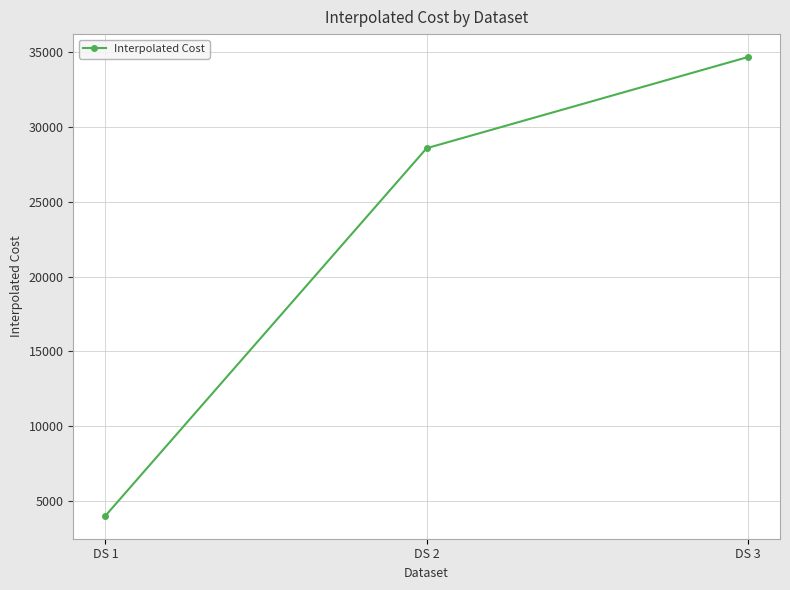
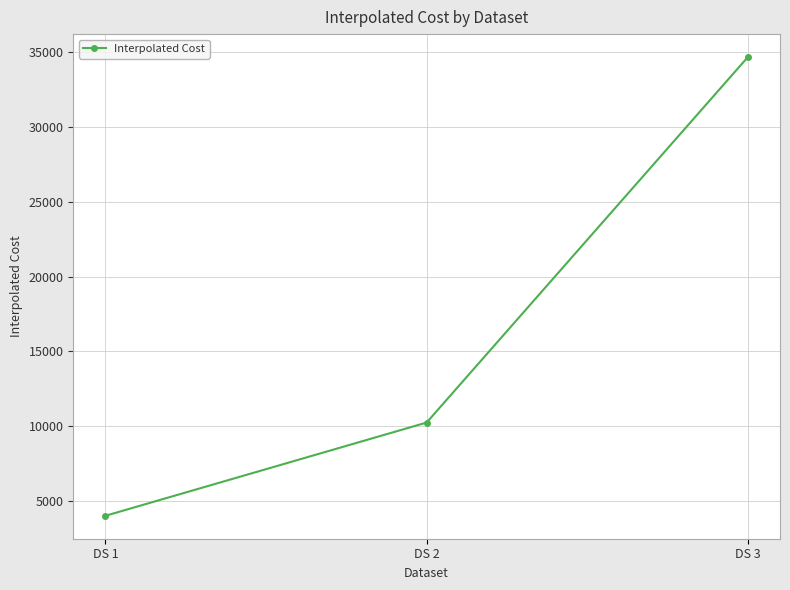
DS 2: 28600 -> 10200
